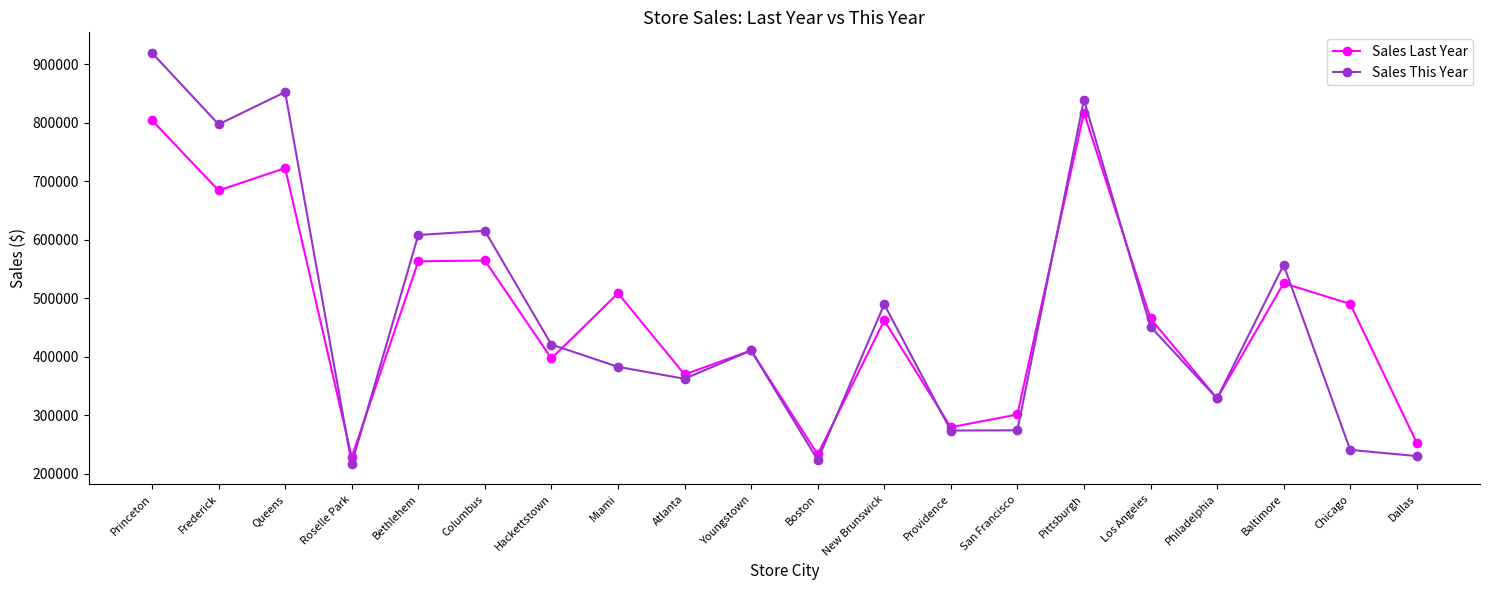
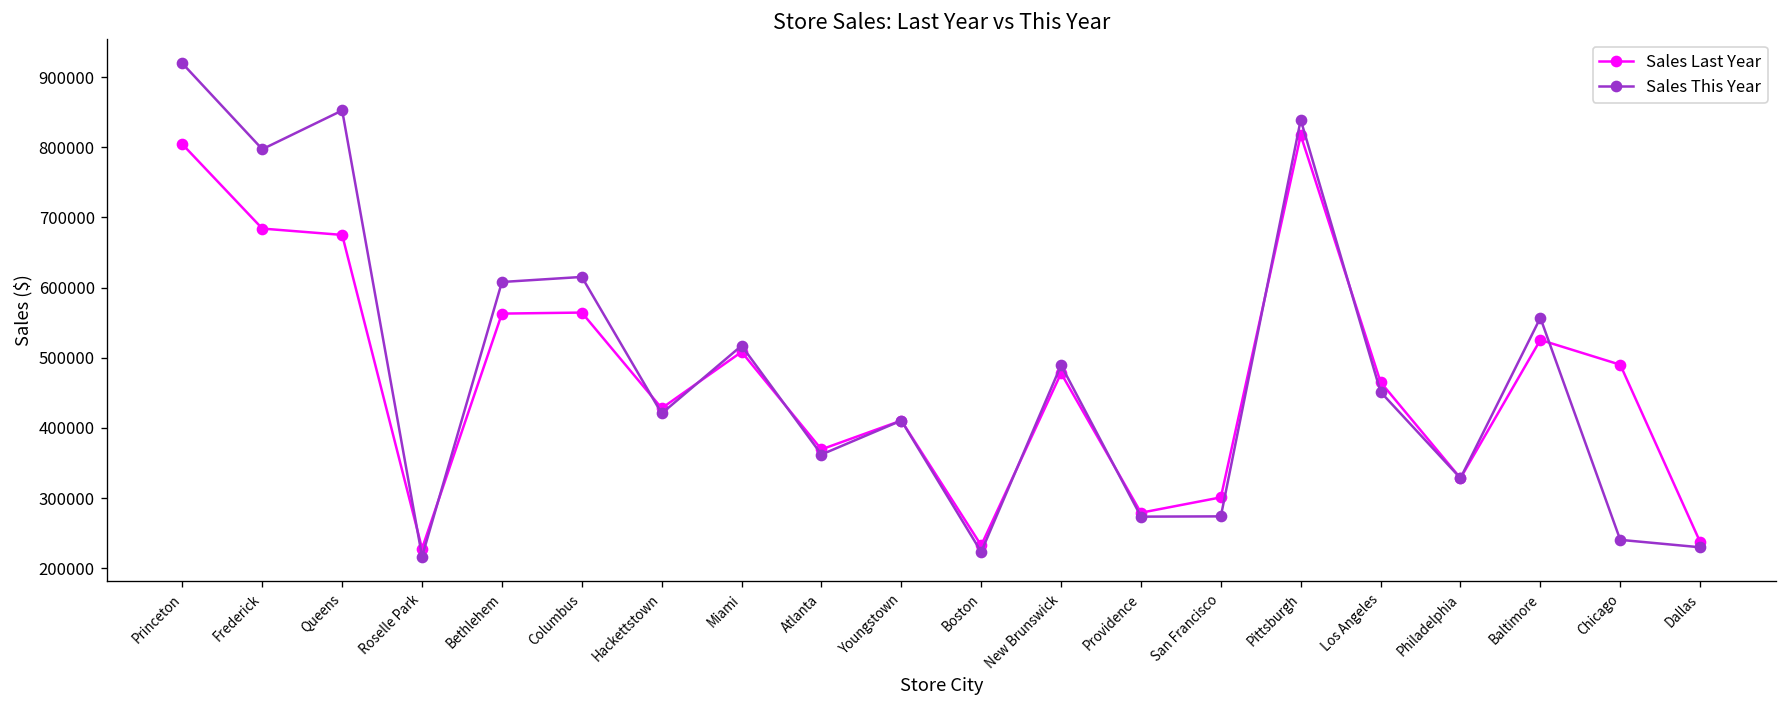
Sales Last Year, Queens: 720000 -> 680000
Sales Last Year, Hackettstown: 400000 -> 430000
Sales This Year, Miami: 380000 -> 520000
Sales Last Year, New Brunswick: 460000 -> 480000
Sales Last Year, Dallas: 250000 -> 240000
